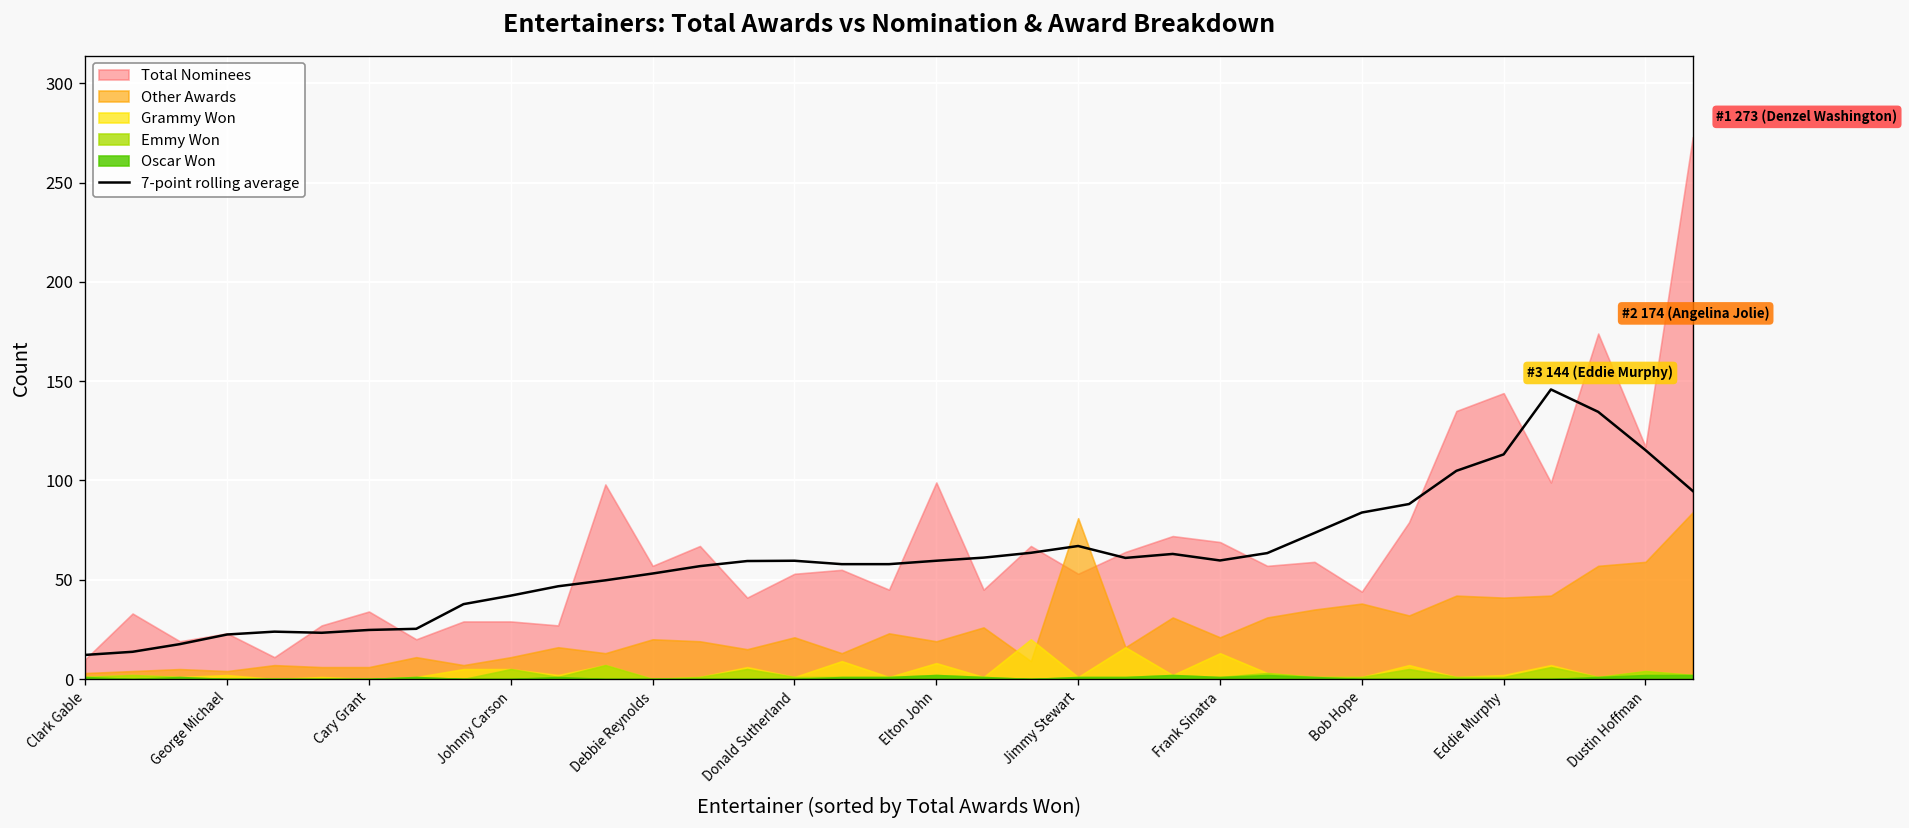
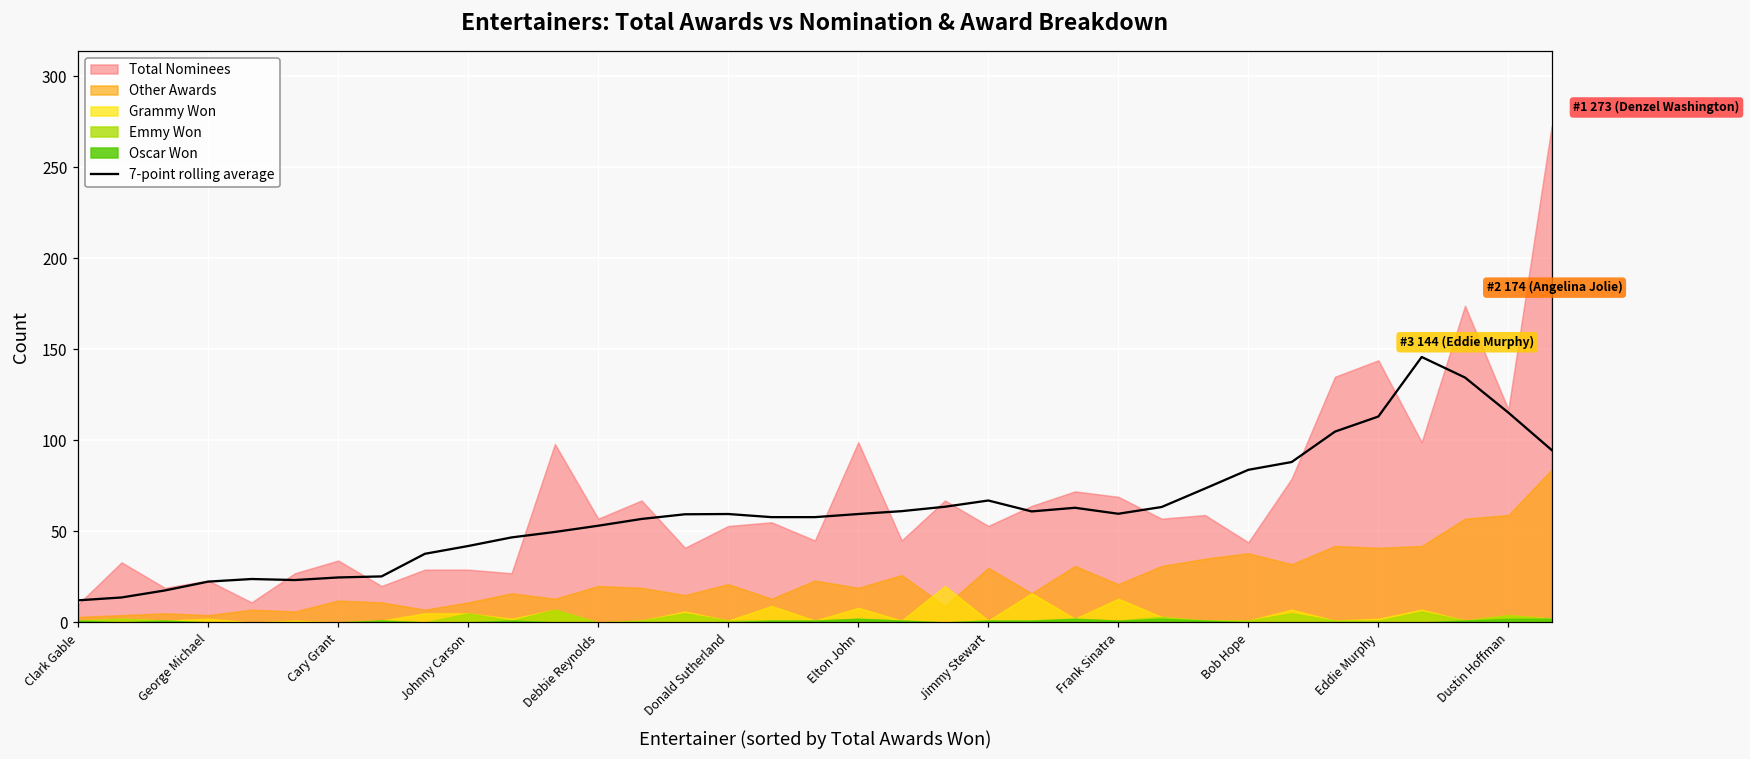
Other Awards, Cary Grant: 6 -> 12
Other Awards, Jimmy Stewart: 81 -> 30
